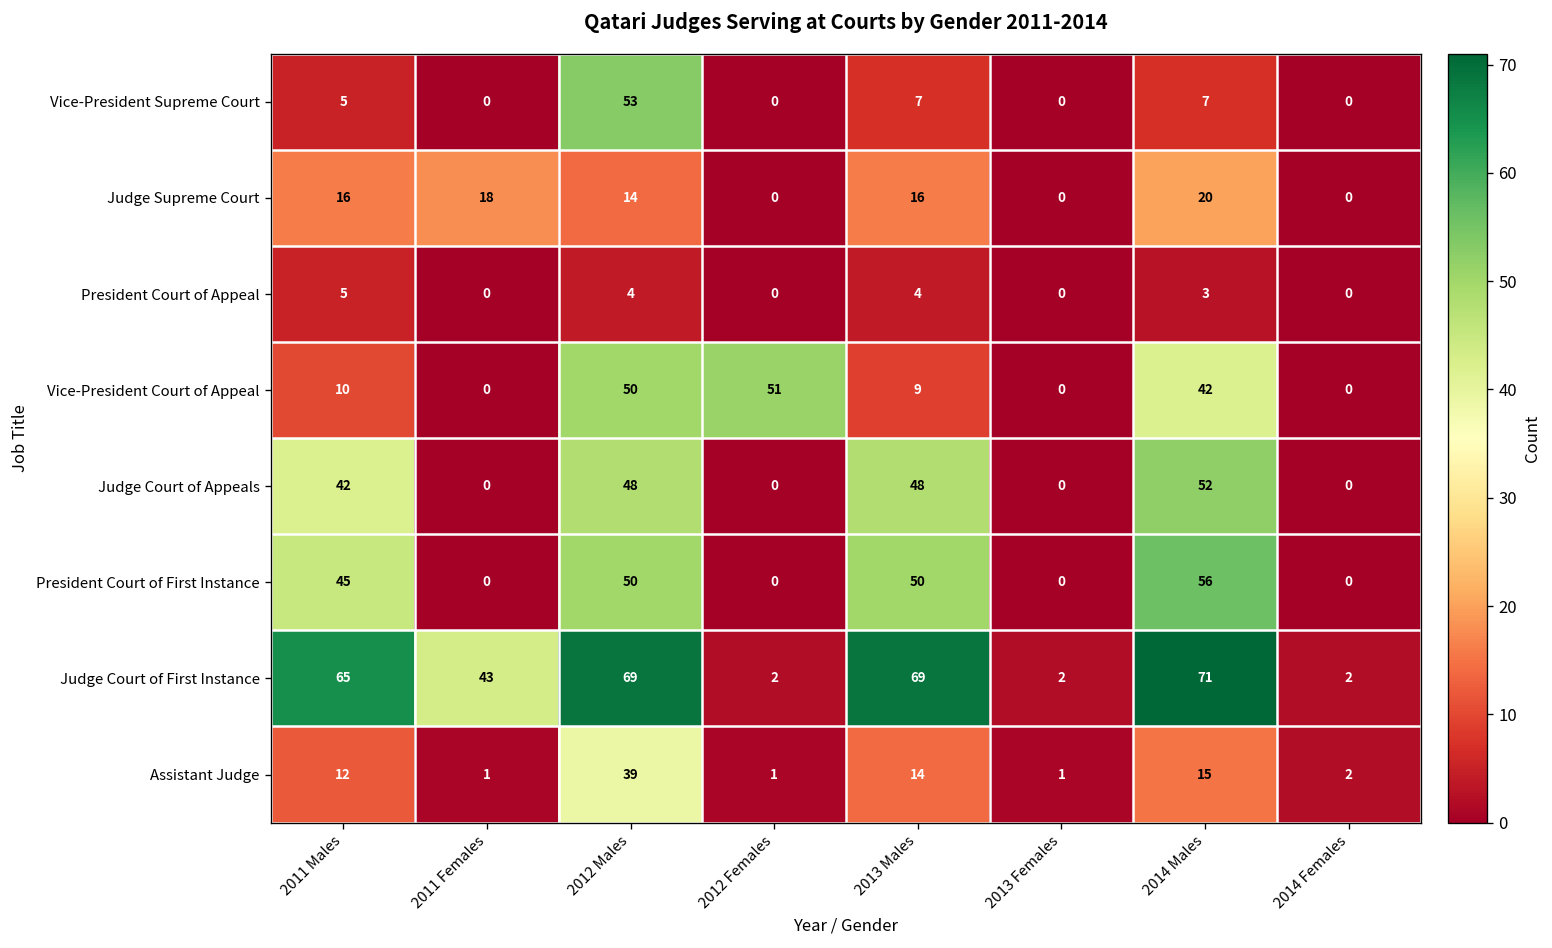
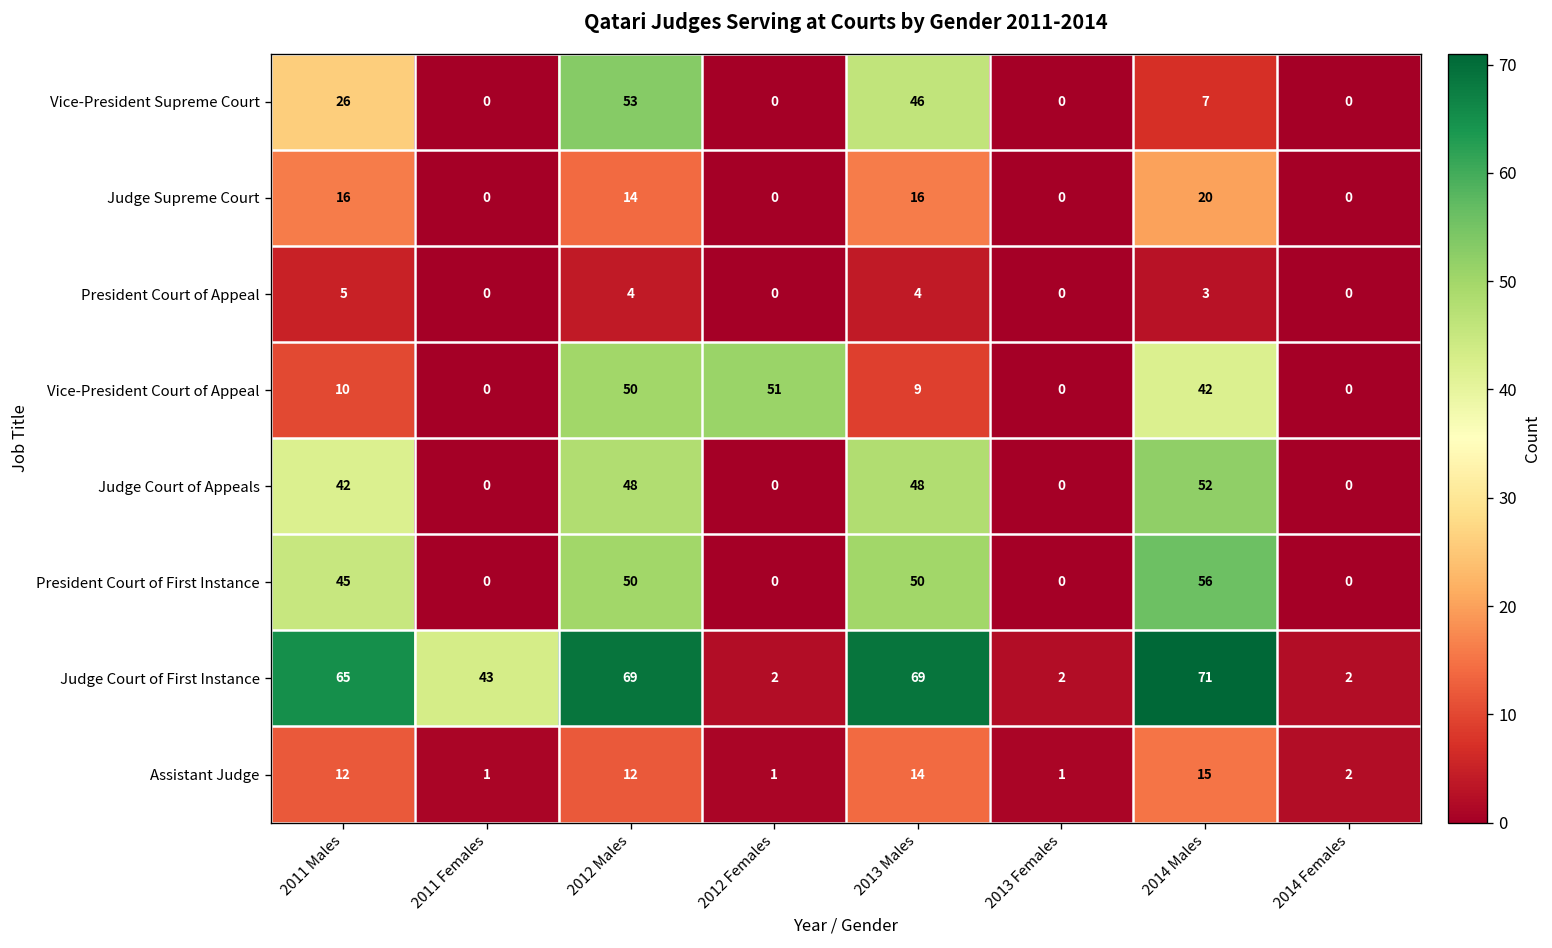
Vice-President Supreme Court, 2011 Males: 5 -> 26
Vice-President Supreme Court, 2013 Males: 7 -> 46
Judge Supreme Court, 2011 Females: 18 -> 0
Assistant Judge, 2012 Males: 39 -> 12
